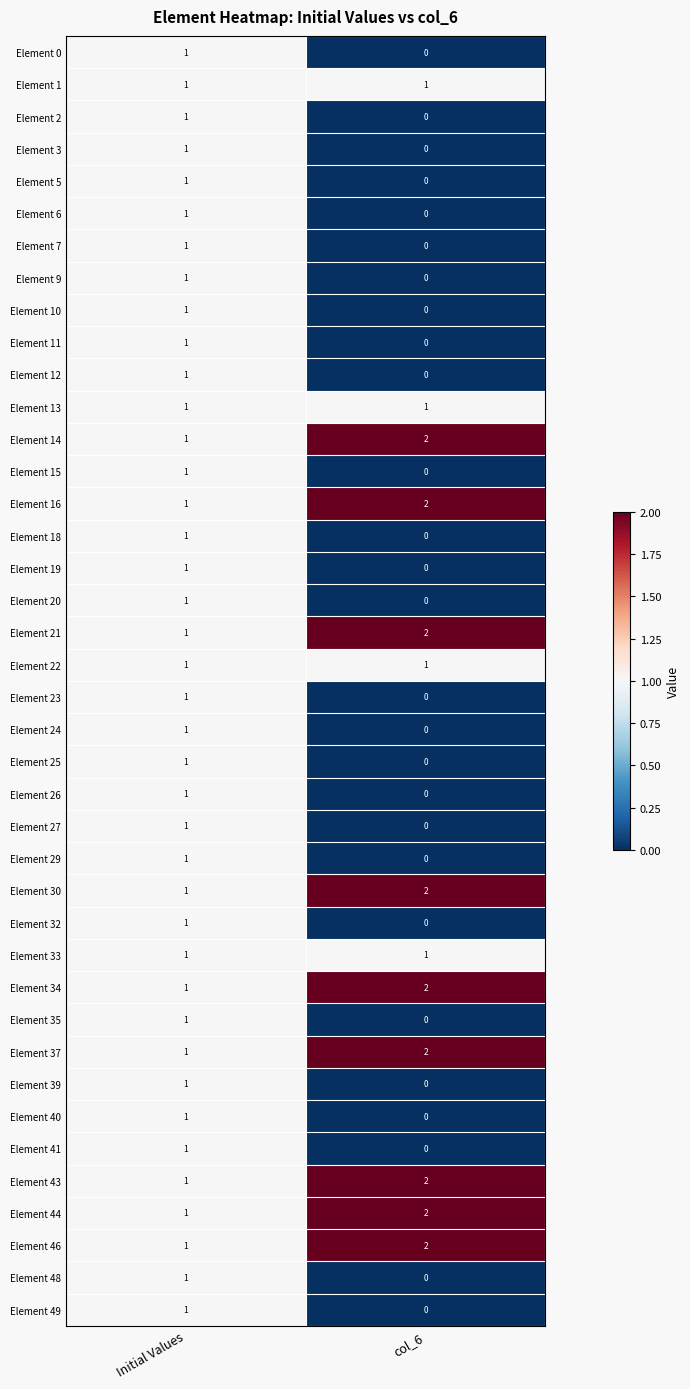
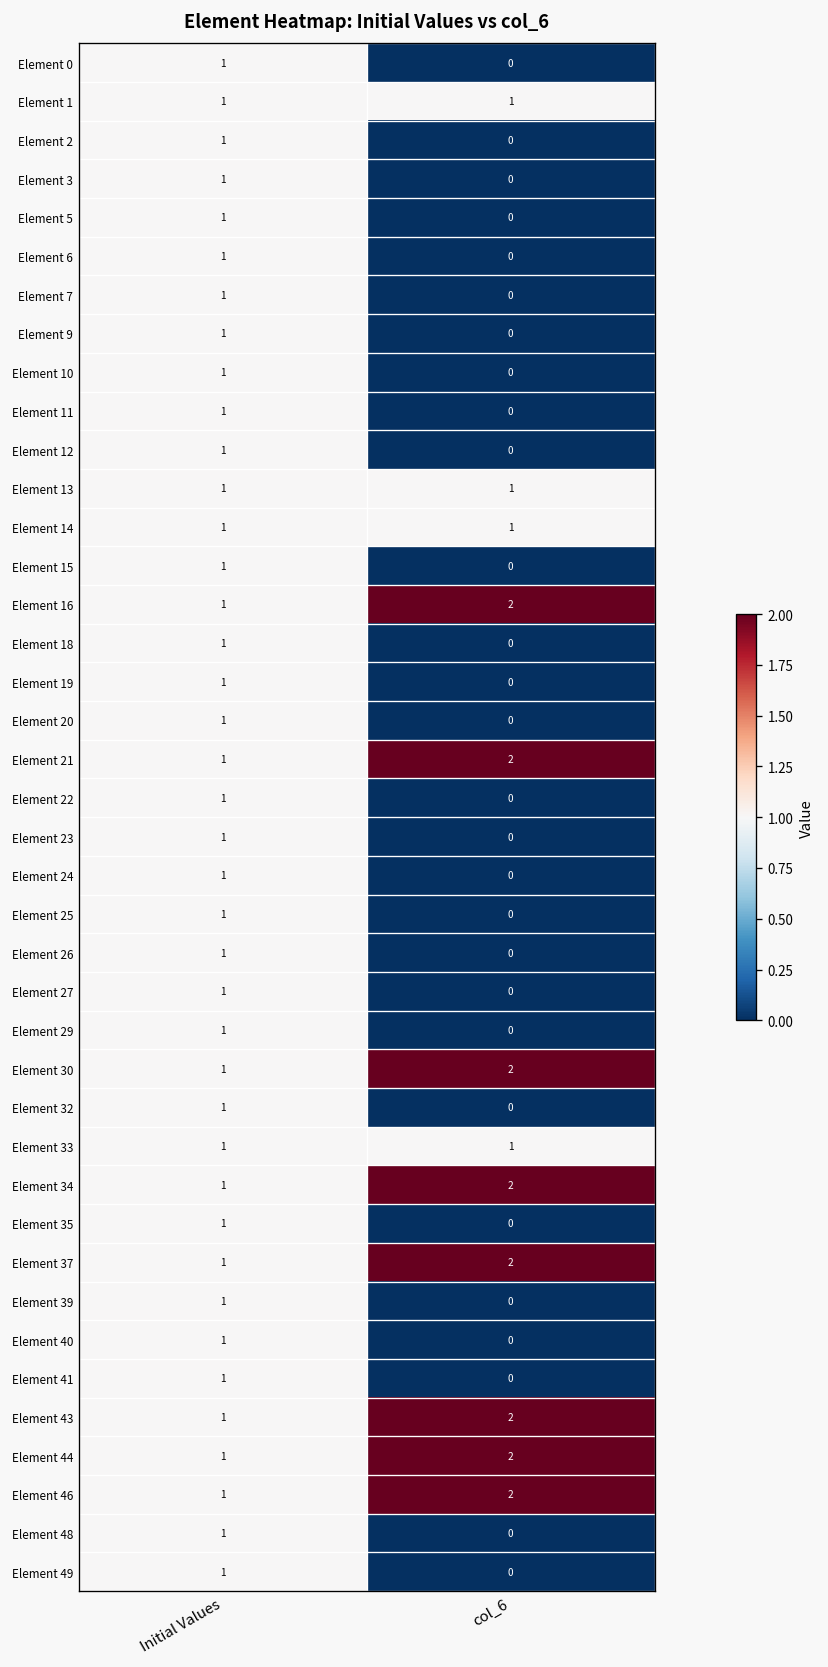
Element 14, col_6: 2 -> 1
Element 22, col_6: 1 -> 0
